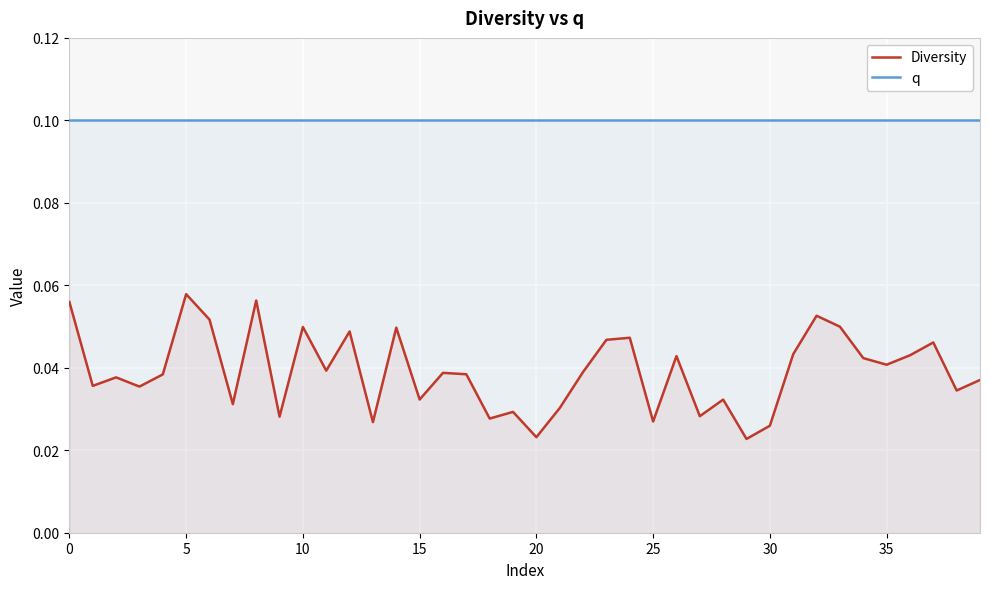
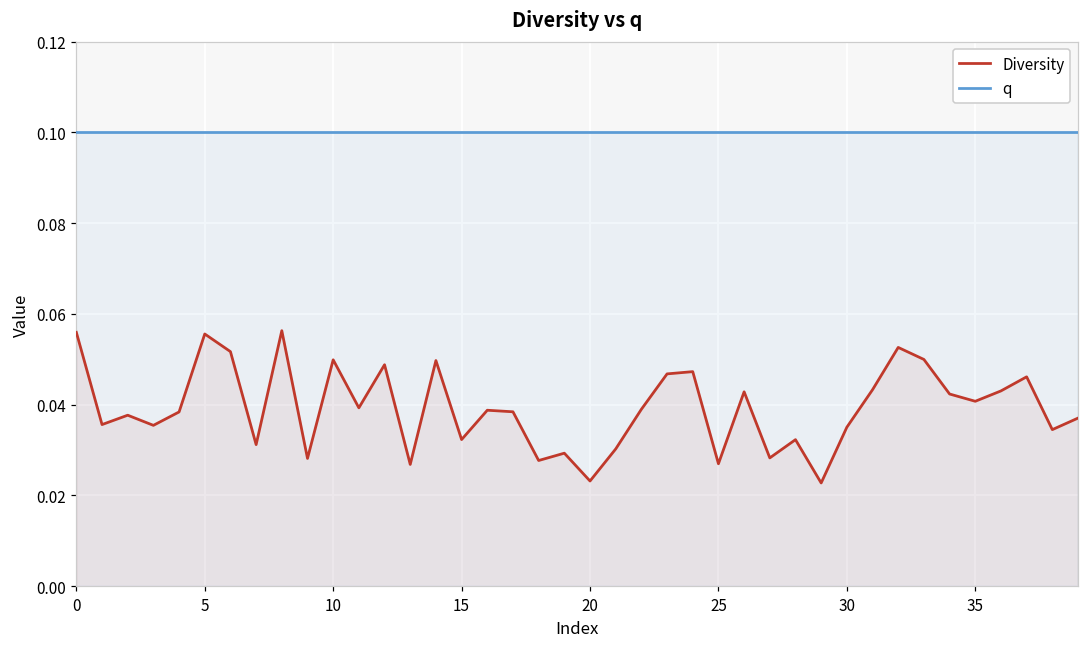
Diversity, 5: 0.058 -> 0.056
Diversity, 30: 0.026 -> 0.035
